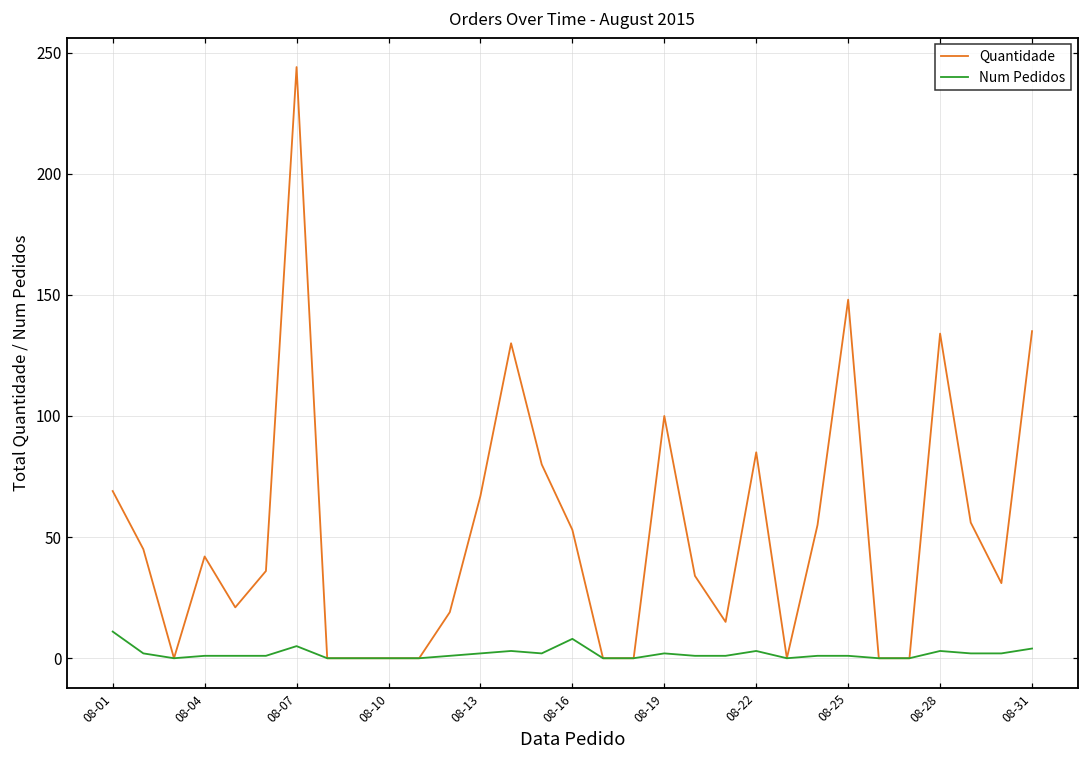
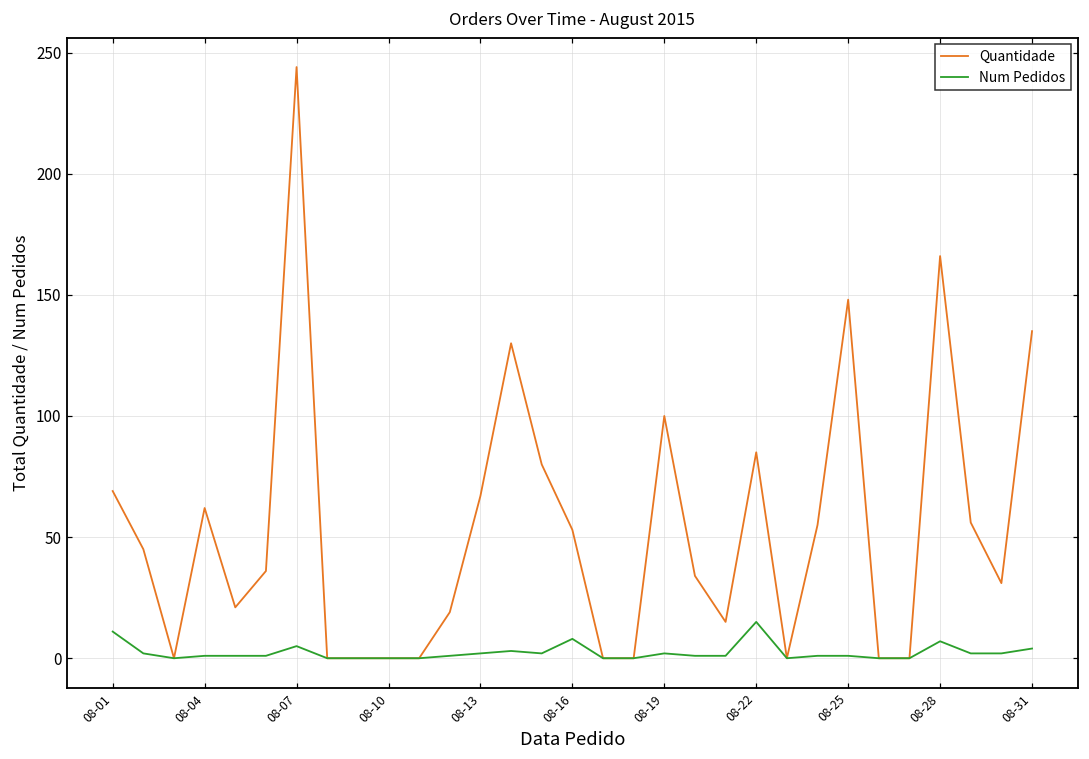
Quantidade, 08-04: 42 -> 62
Num Pedidos, 08-22: 3 -> 15
Quantidade, 08-28: 134 -> 166
Num Pedidos, 08-28: 3 -> 7
